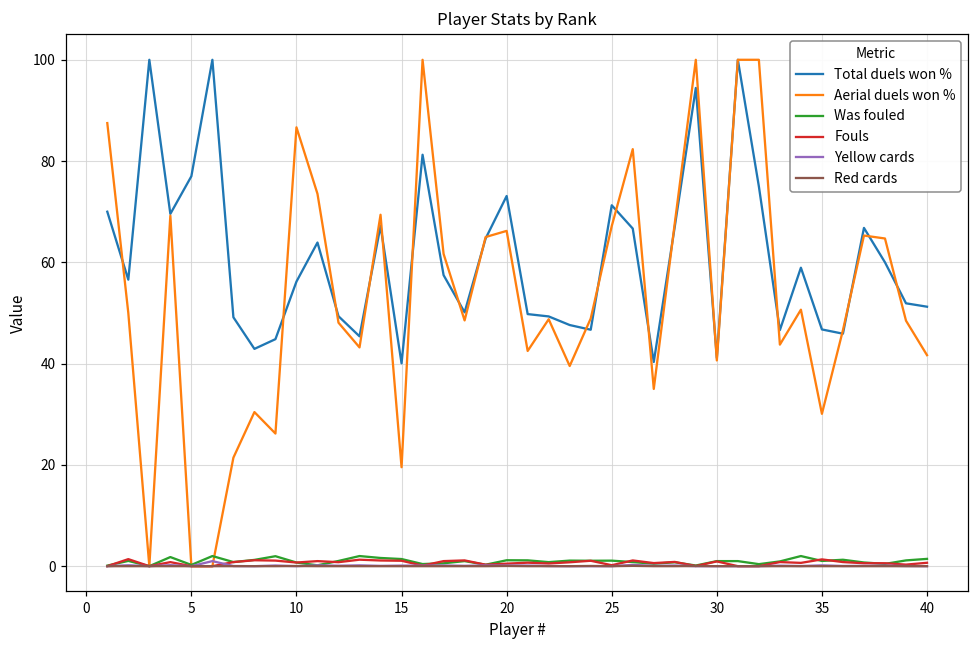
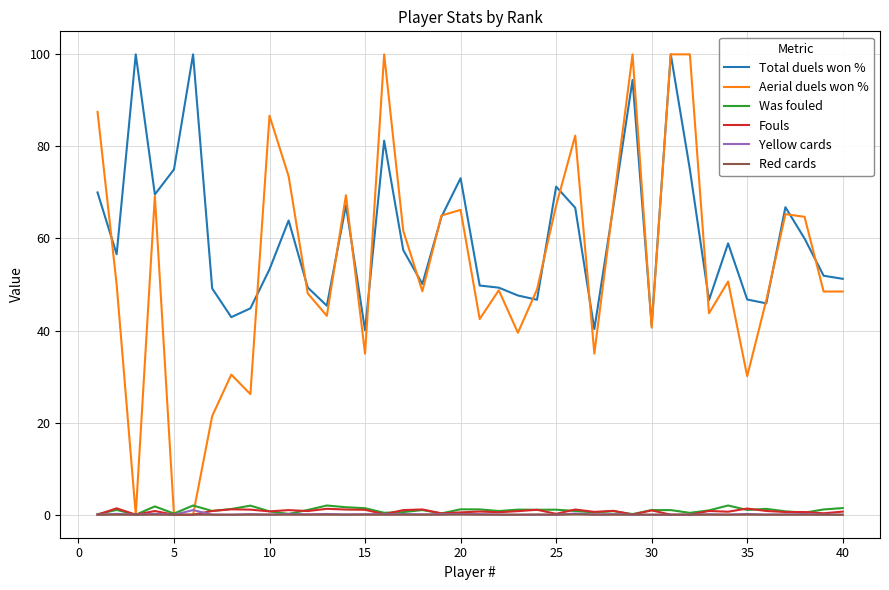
Total duels won %, 5: 77 -> 75
Total duels won %, 10: 56 -> 53
Aerial duels won %, 15: 20 -> 35
Aerial duels won %, 40: 42 -> 48
